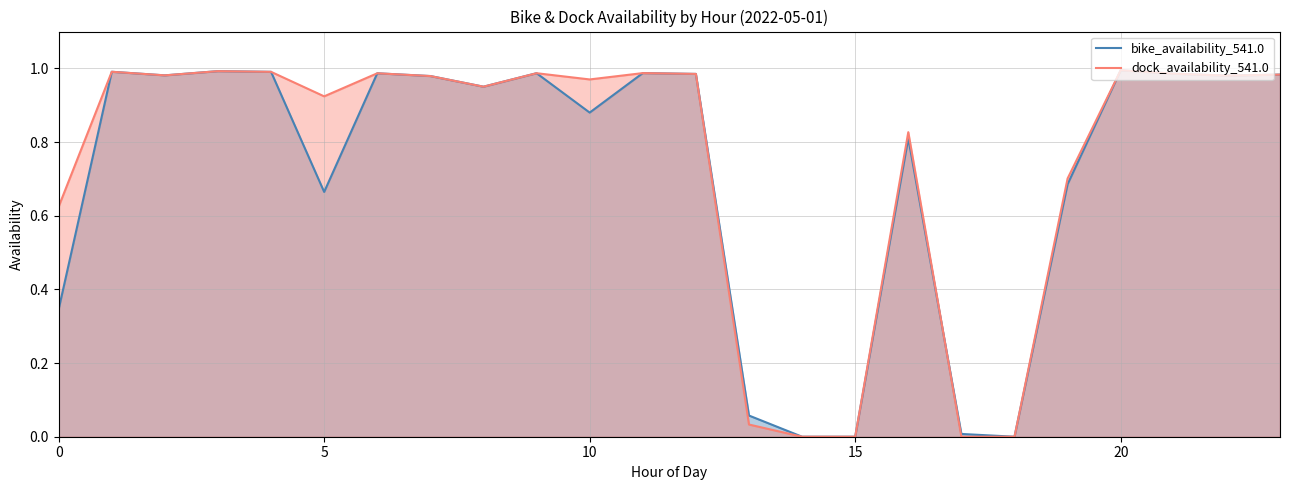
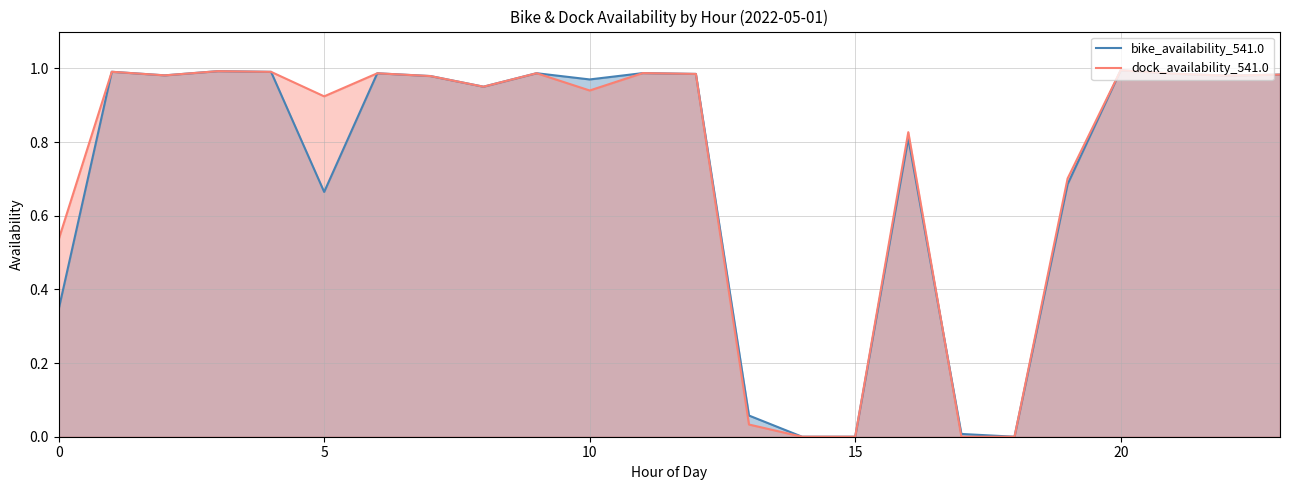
dock_availability_541.0, 0: 0.62 -> 0.54
bike_availability_541.0, 10: 0.88 -> 0.97
dock_availability_541.0, 10: 0.97 -> 0.94
